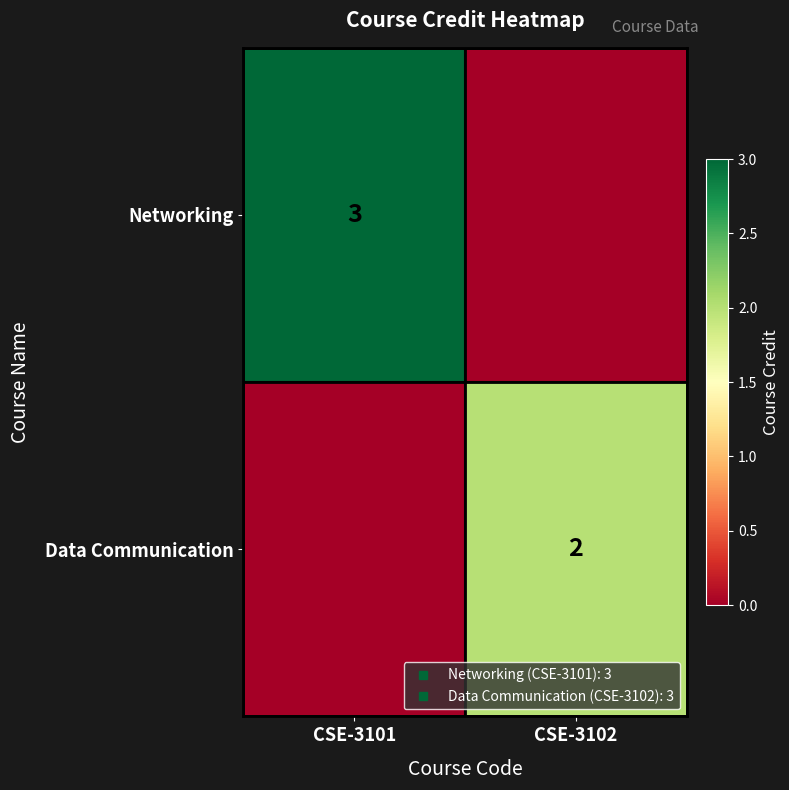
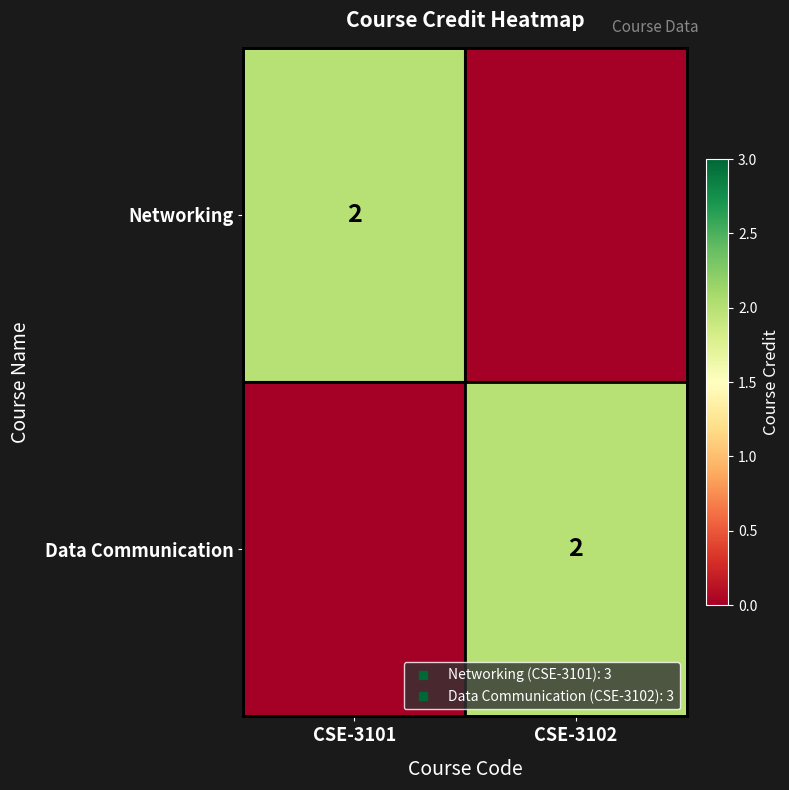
Networking, CSE-3101: 3 -> 2
